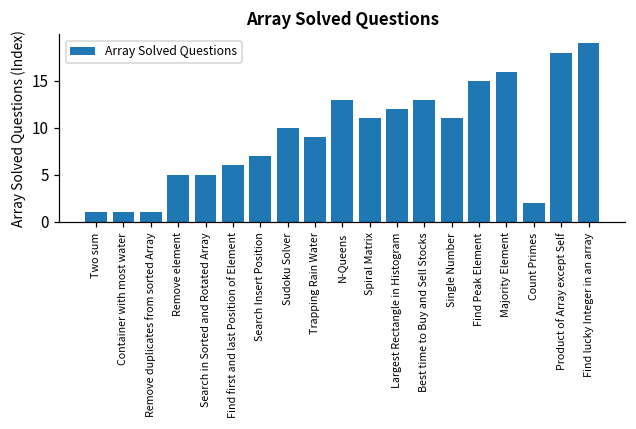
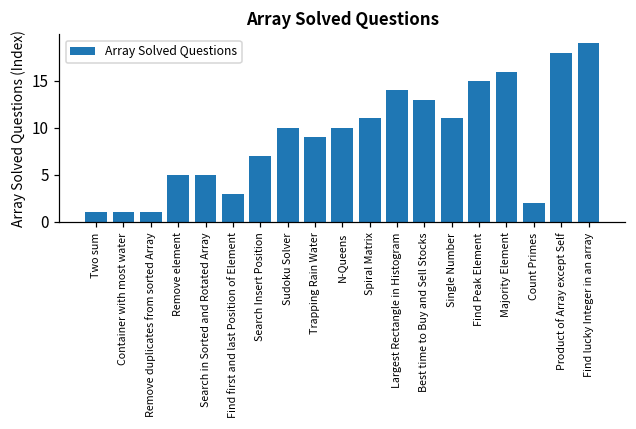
Find first and last Position of Element: 6 -> 3
N-Queens: 13 -> 10
Largest Rectangle in Histogram: 12 -> 14
